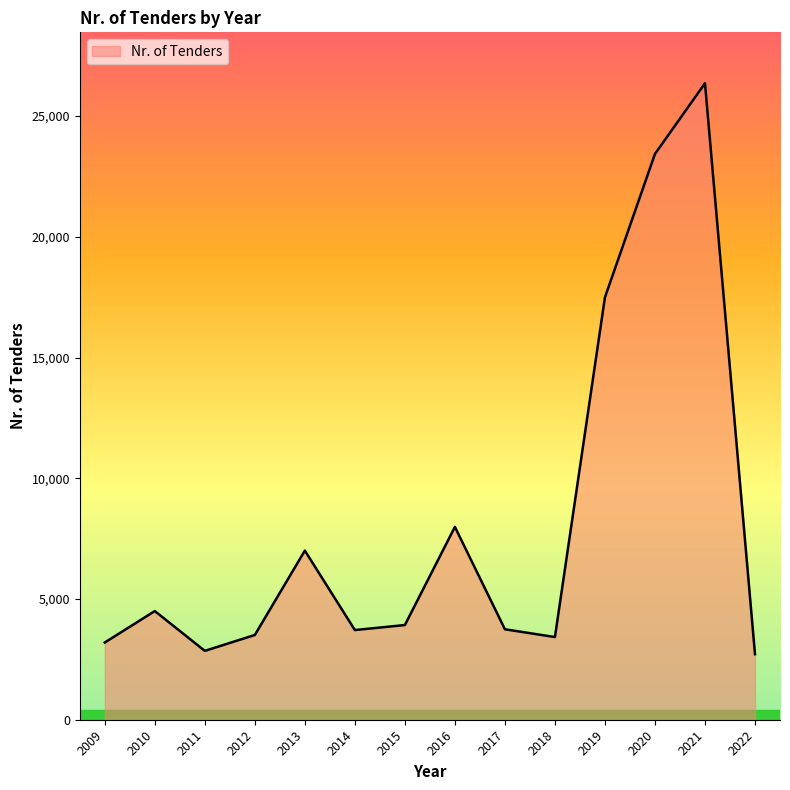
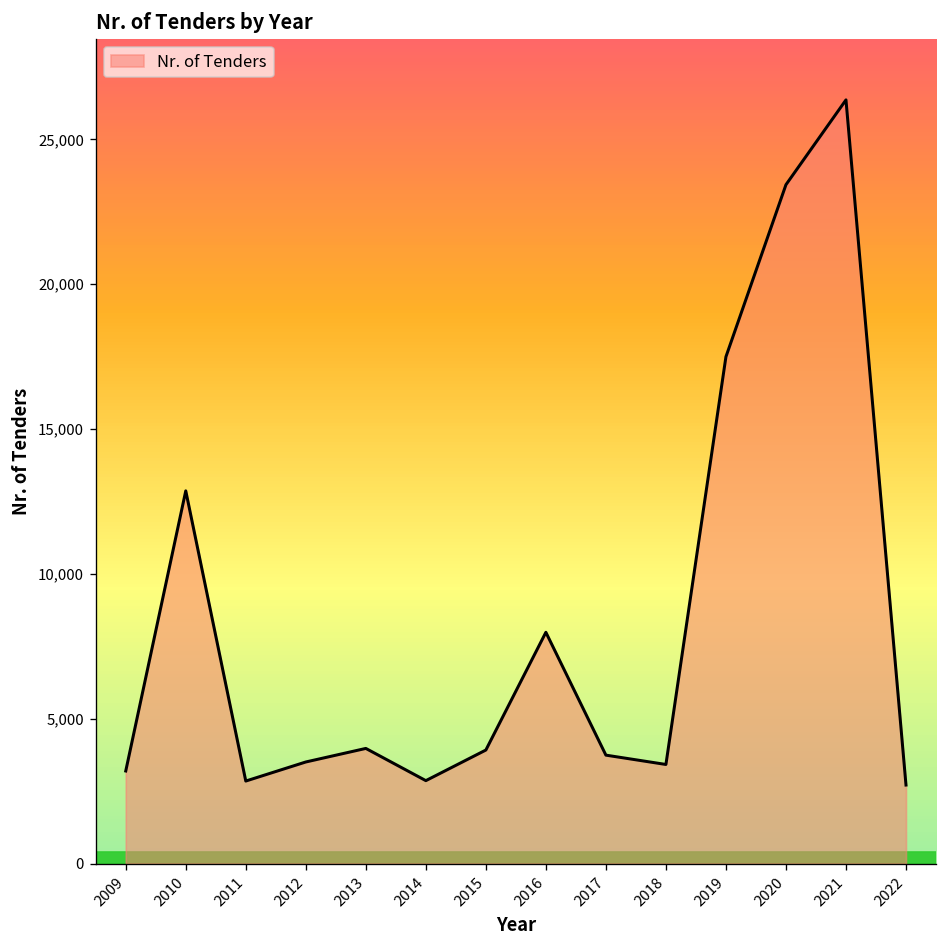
2010: 4,500 -> 12,900
2013: 7,000 -> 4,000
2014: 3,700 -> 2,900
